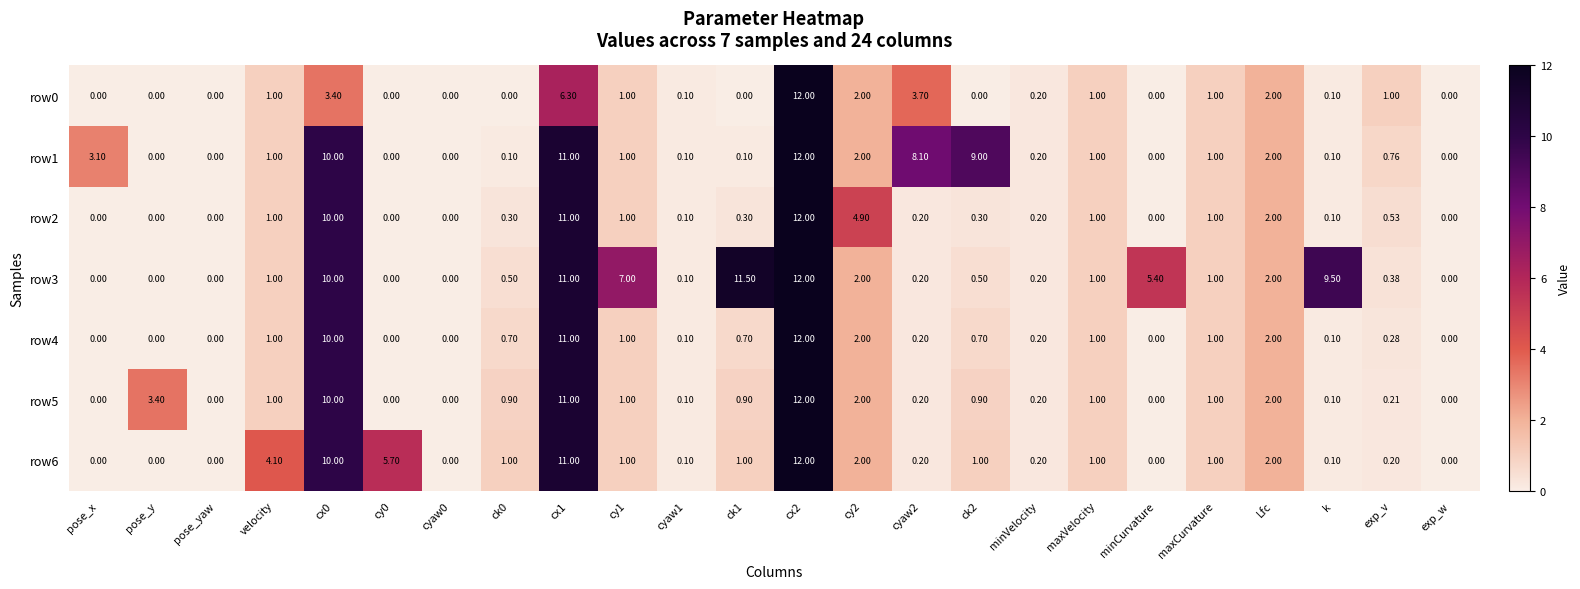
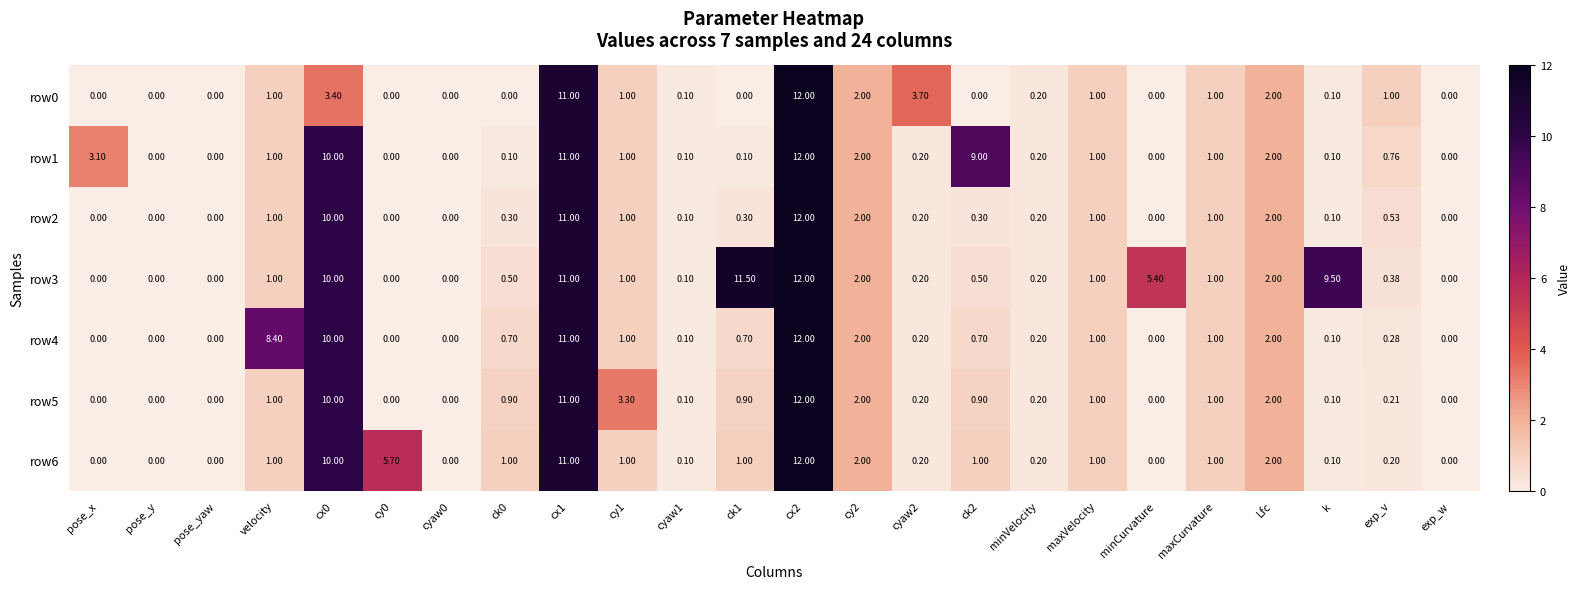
row0, cx1: 6.30 -> 11.00
row1, cyaw2: 8.10 -> 0.20
row2, cy2: 4.90 -> 2.00
row3, cy1: 7.00 -> 1.00
row4, velocity: 1.00 -> 8.40
row5, pose_y: 3.40 -> 0.00
row5, cy1: 1.00 -> 3.30
row6, velocity: 4.10 -> 1.00
